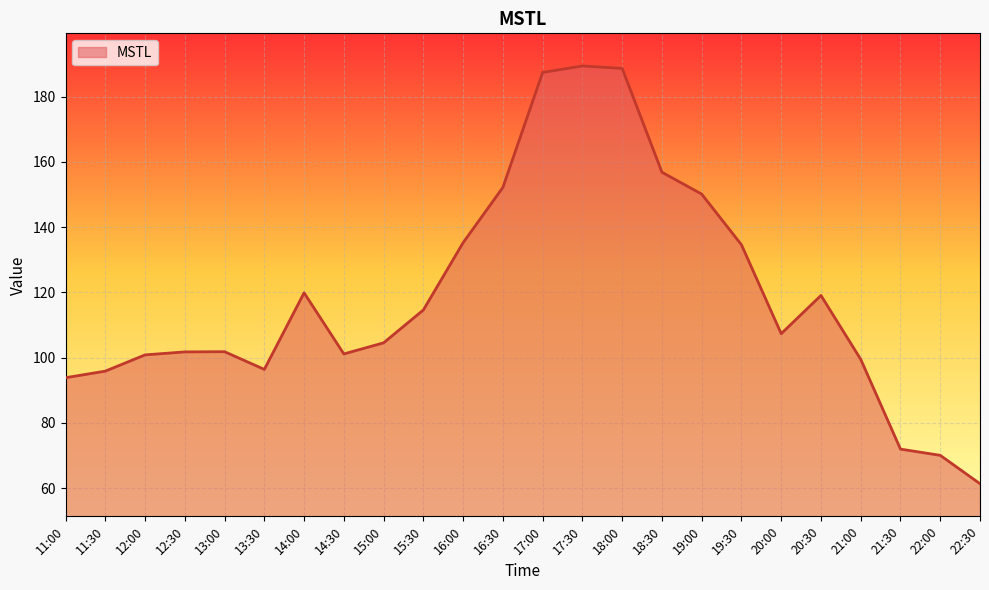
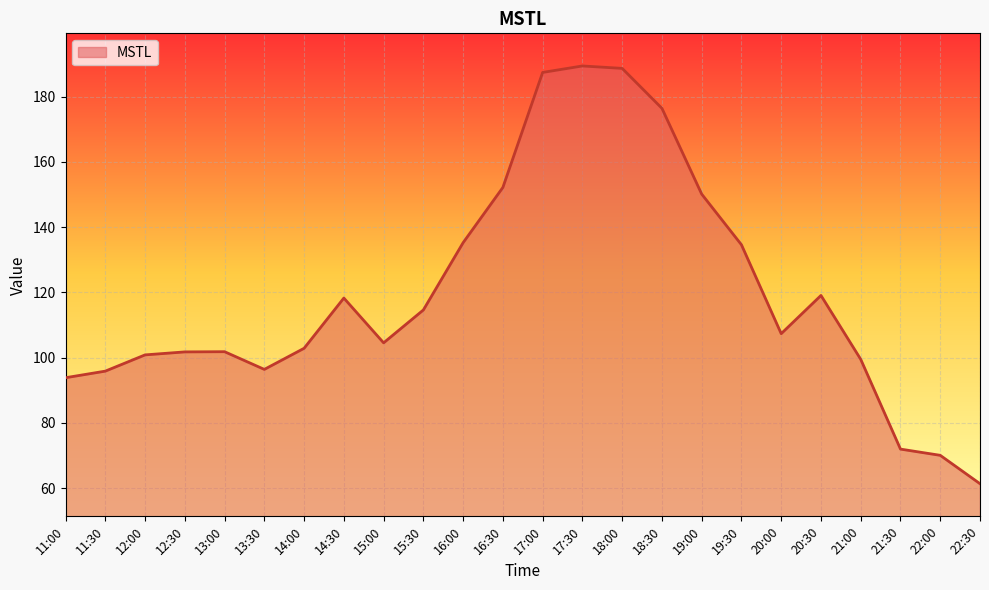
14:00: 120 -> 103
14:30: 101 -> 118
18:30: 157 -> 176
